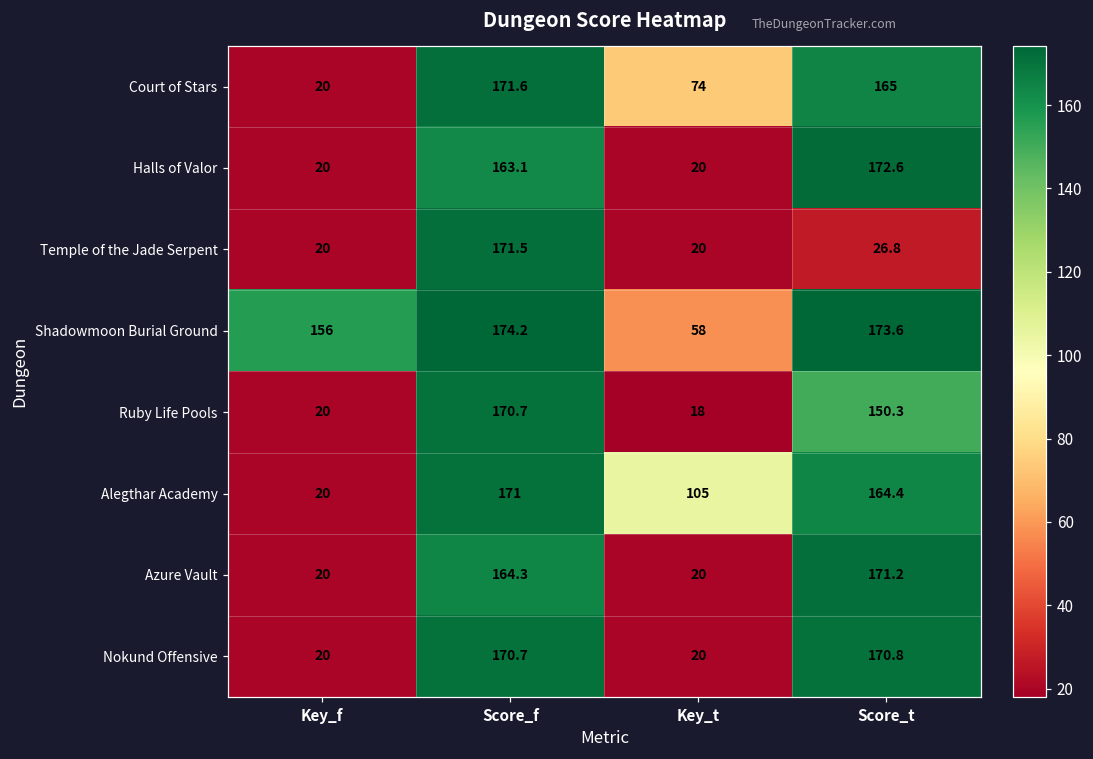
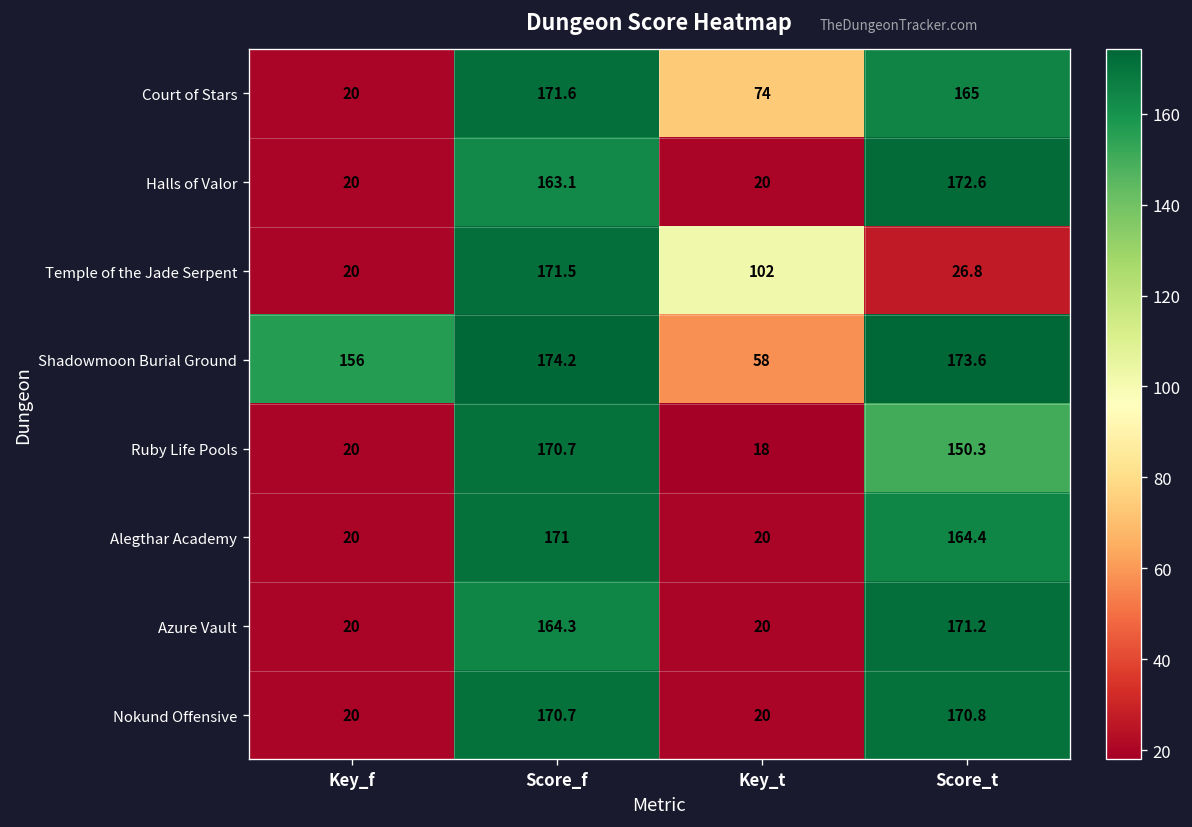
Temple of the Jade Serpent, Key_t: 20 -> 102
Alegthar Academy, Key_t: 105 -> 20
